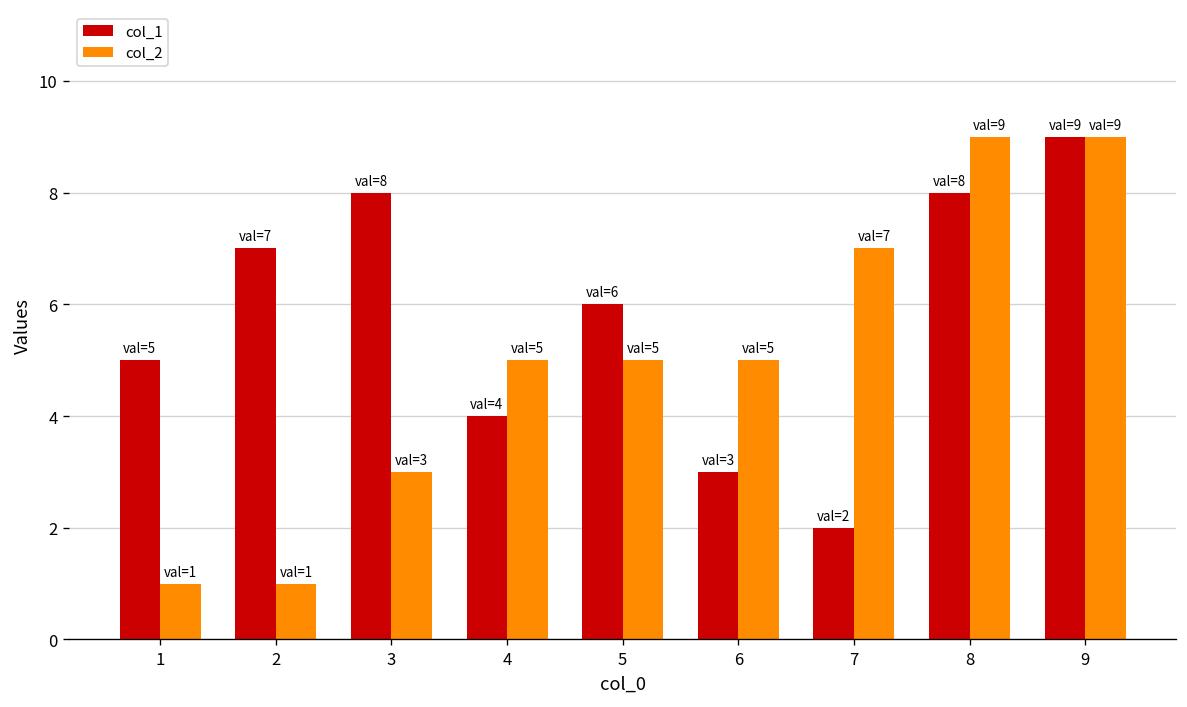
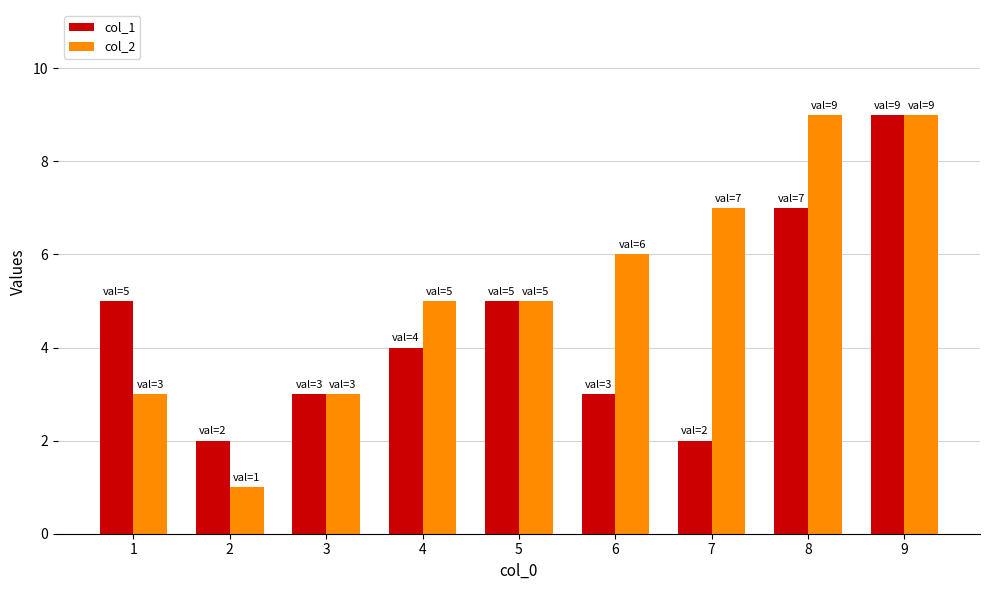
col_2, 1: 1 -> 3
col_1, 2: 7 -> 2
col_1, 3: 8 -> 3
col_1, 5: 6 -> 5
col_2, 6: 5 -> 6
col_1, 8: 8 -> 7
